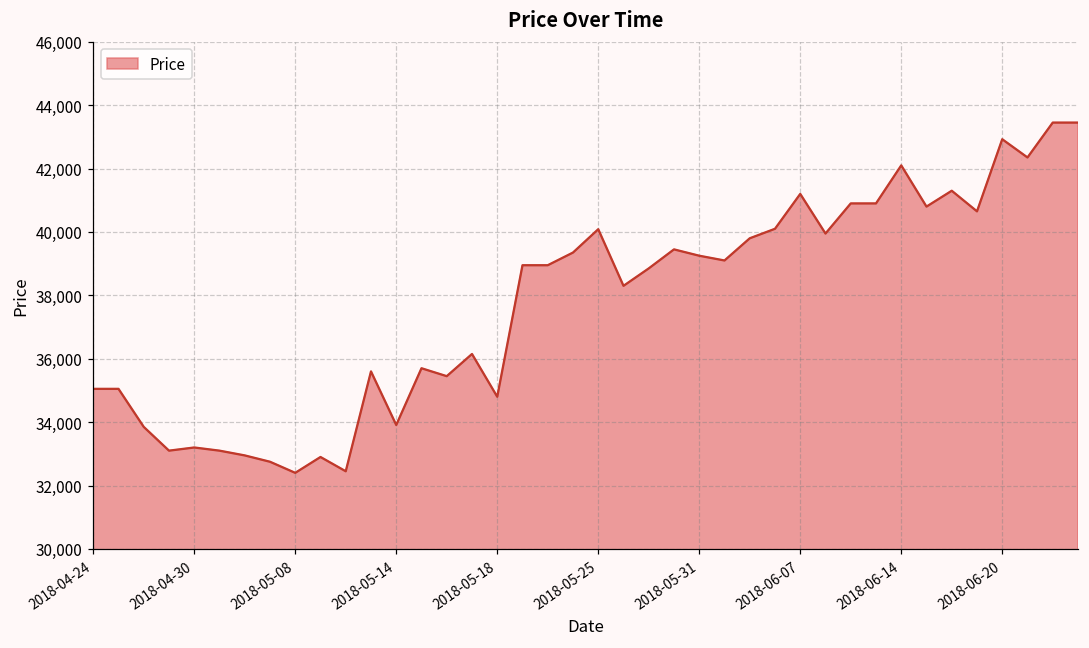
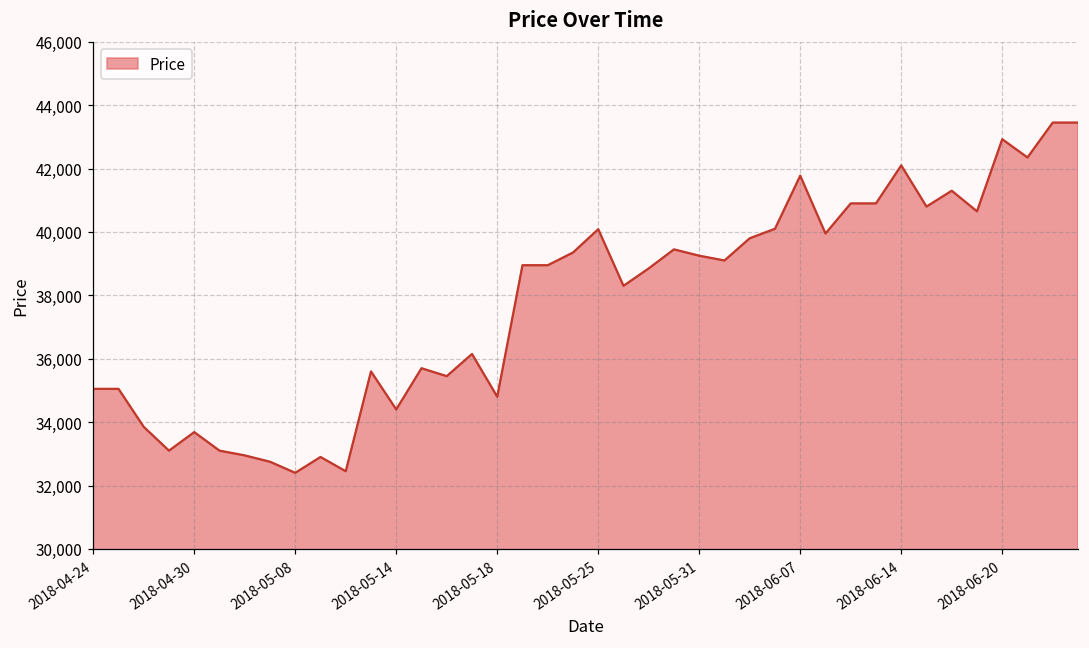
2018-04-30: 33,200 -> 33,700
2018-05-14: 33,900 -> 34,400
2018-06-07: 41,200 -> 41,800
